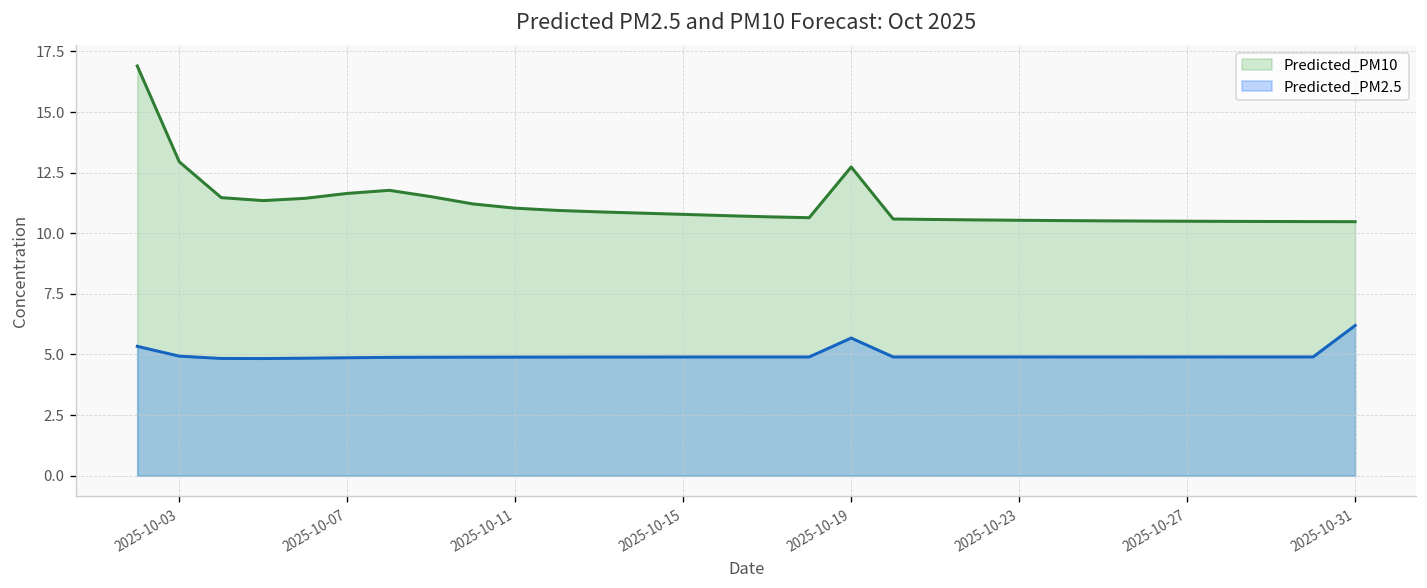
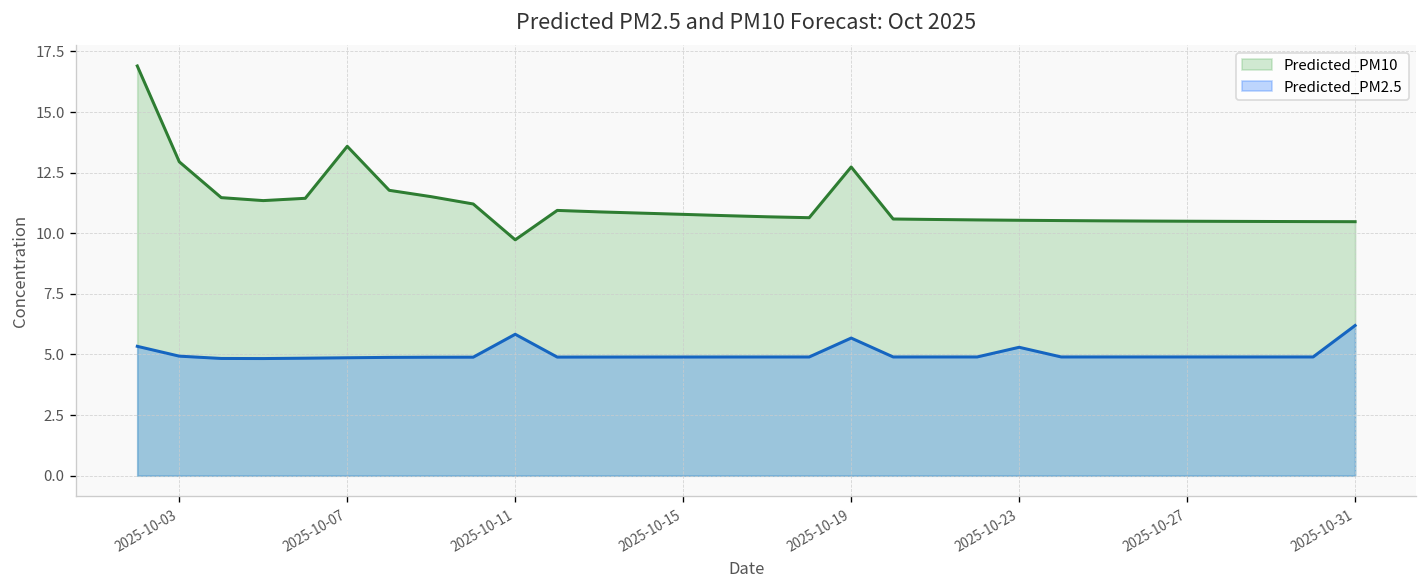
Predicted_PM10, 2025-10-07: 11.6 -> 13.6
Predicted_PM10, 2025-10-11: 11.0 -> 9.7
Predicted_PM2.5, 2025-10-11: 4.9 -> 5.8
Predicted_PM2.5, 2025-10-23: 4.9 -> 5.3
